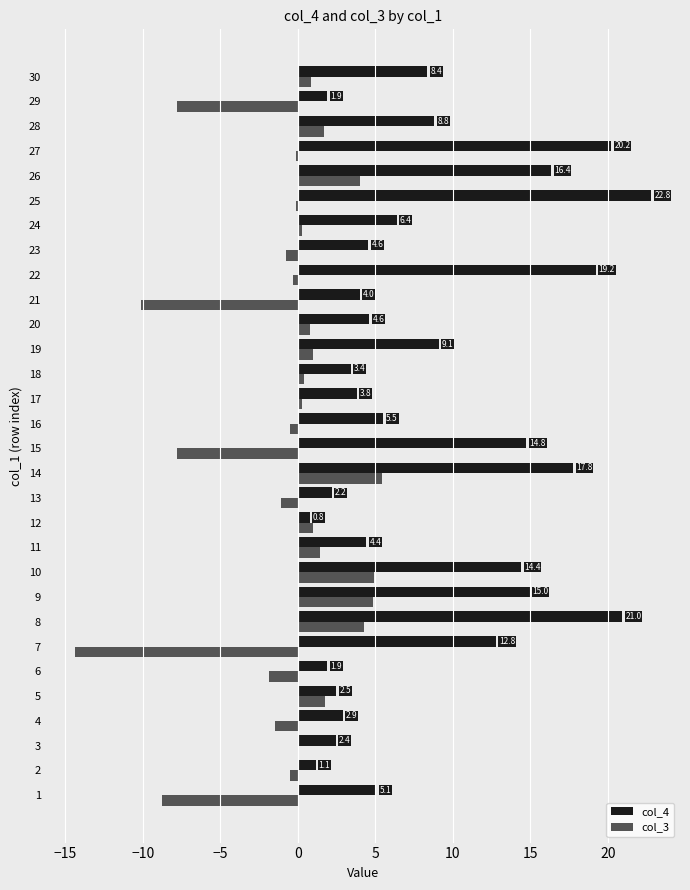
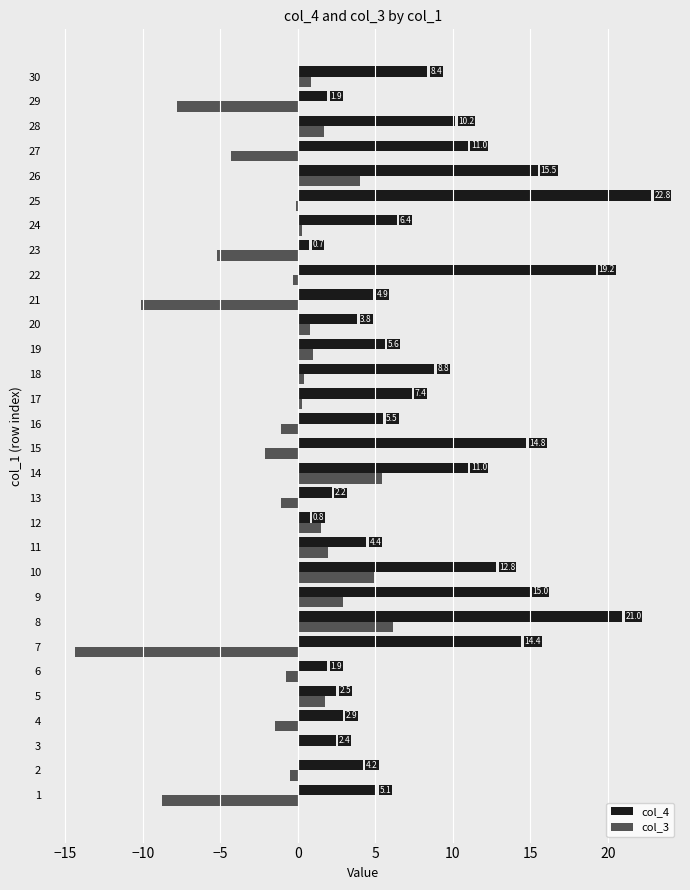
col_4, 28: 8.8 -> 10.2
col_4, 27: 20.2 -> 11.0
col_3, 27: -0.1 -> -4.3
col_4, 26: 16.4 -> 15.5
col_4, 23: 4.6 -> 0.7
col_3, 23: -0.8 -> -5.2
col_4, 21: 4.0 -> 4.9
col_4, 20: 4.6 -> 3.8
col_4, 19: 9.1 -> 5.6
col_4, 18: 3.4 -> 8.8
col_4, 17: 3.8 -> 7.4
col_3, 16: -0.5 -> -1.1
col_3, 15: -7.8 -> -2.1
col_4, 14: 17.8 -> 11.0
col_3, 12: 1.0 -> 1.5
col_3, 11: 1.5 -> 2.0
col_4, 10: 14.4 -> 12.8
col_3, 9: 4.8 -> 2.9
col_3, 8: 4.3 -> 6.2
col_4, 7: 12.8 -> 14.4
col_3, 6: -1.9 -> -0.7
col_4, 2: 1.1 -> 4.2
